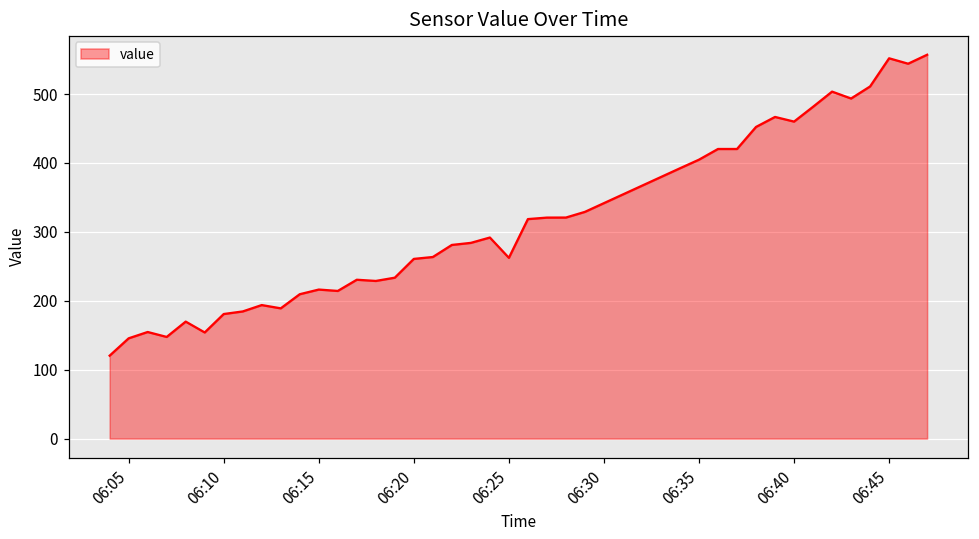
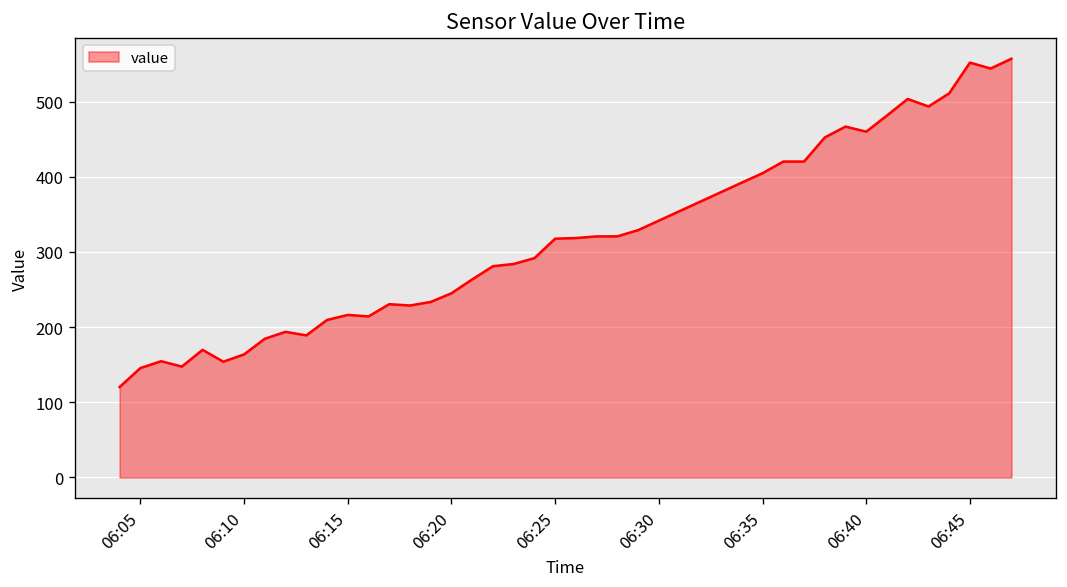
06:10: 180 -> 160
06:20: 260 -> 250
06:25: 260 -> 320
